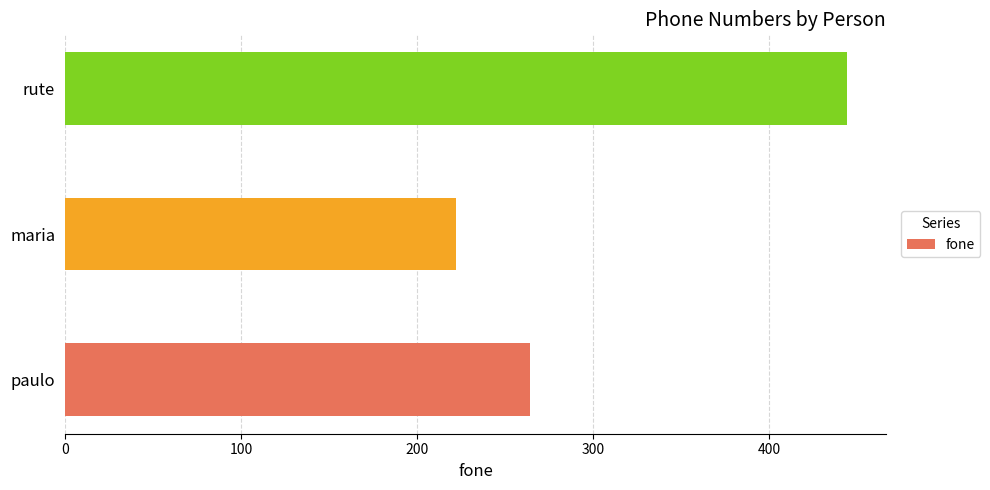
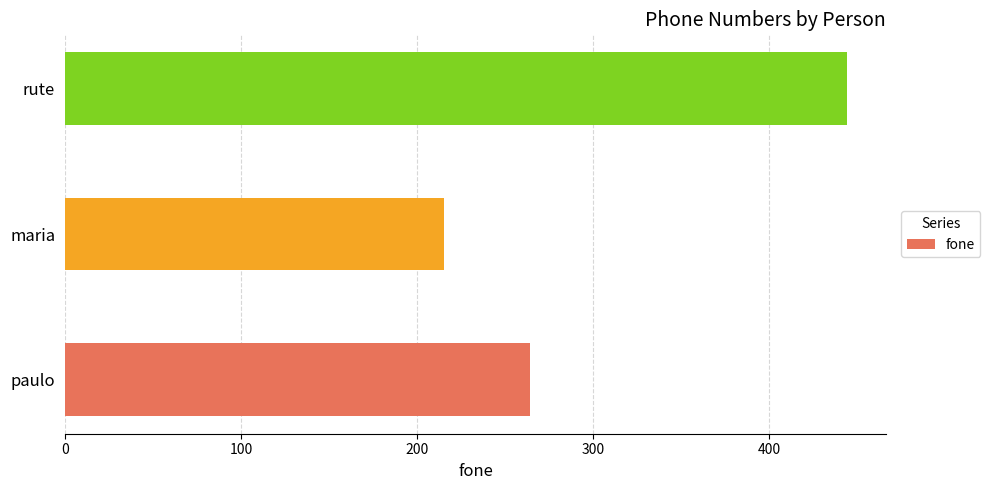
maria: 222 -> 215
